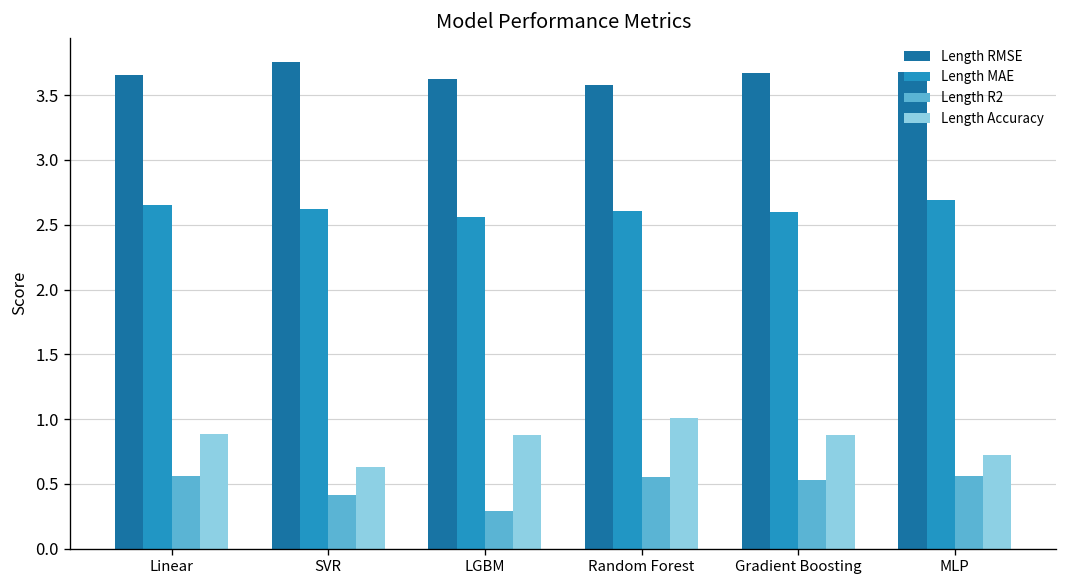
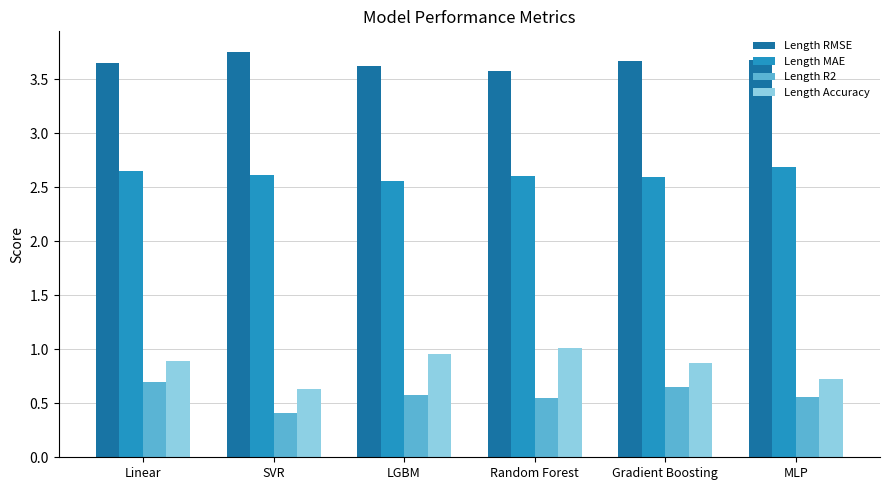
Length R2, Linear: 0.56 -> 0.70
Length R2, LGBM: 0.29 -> 0.57
Length Accuracy, LGBM: 0.87 -> 0.96
Length R2, Gradient Boosting: 0.53 -> 0.65
